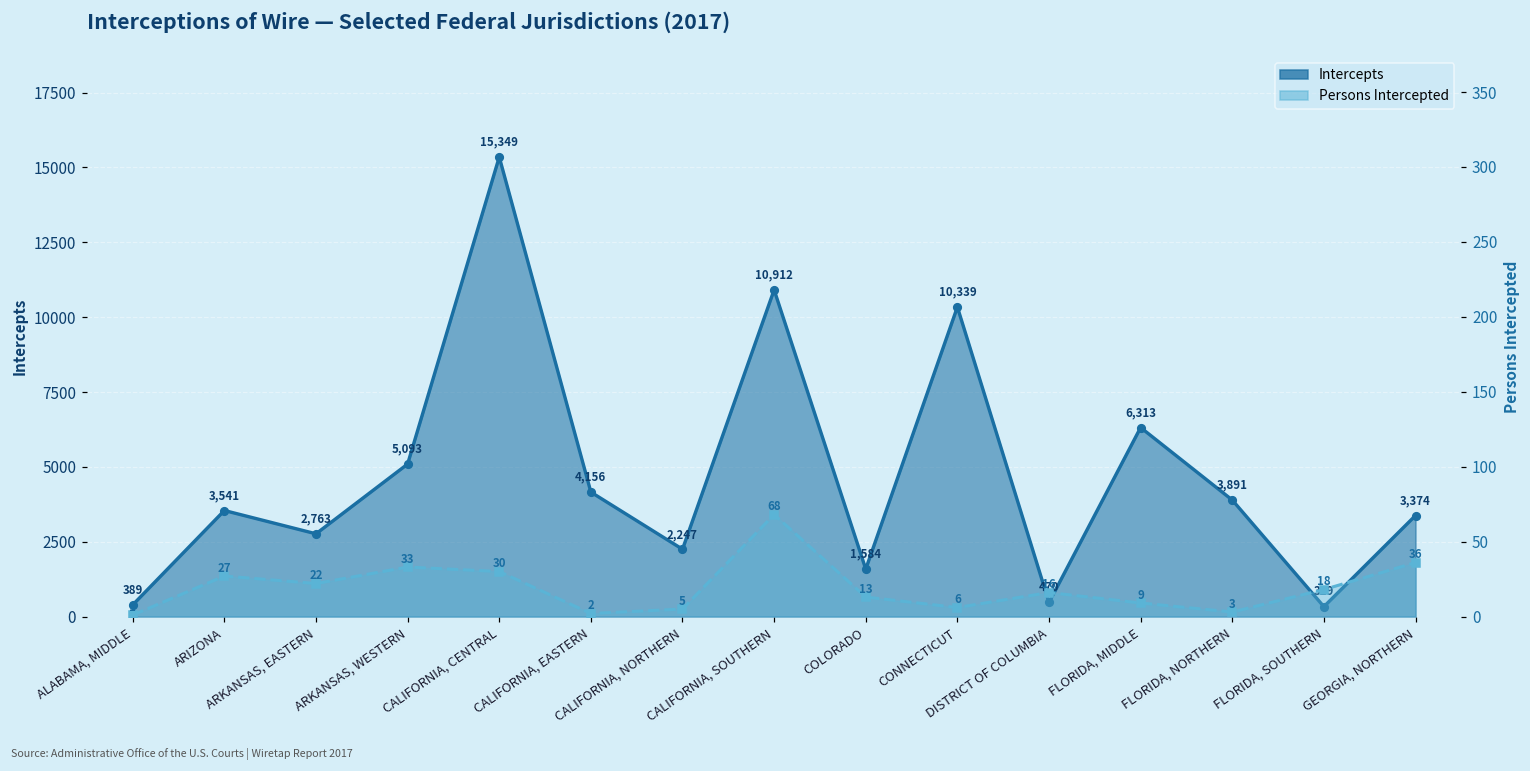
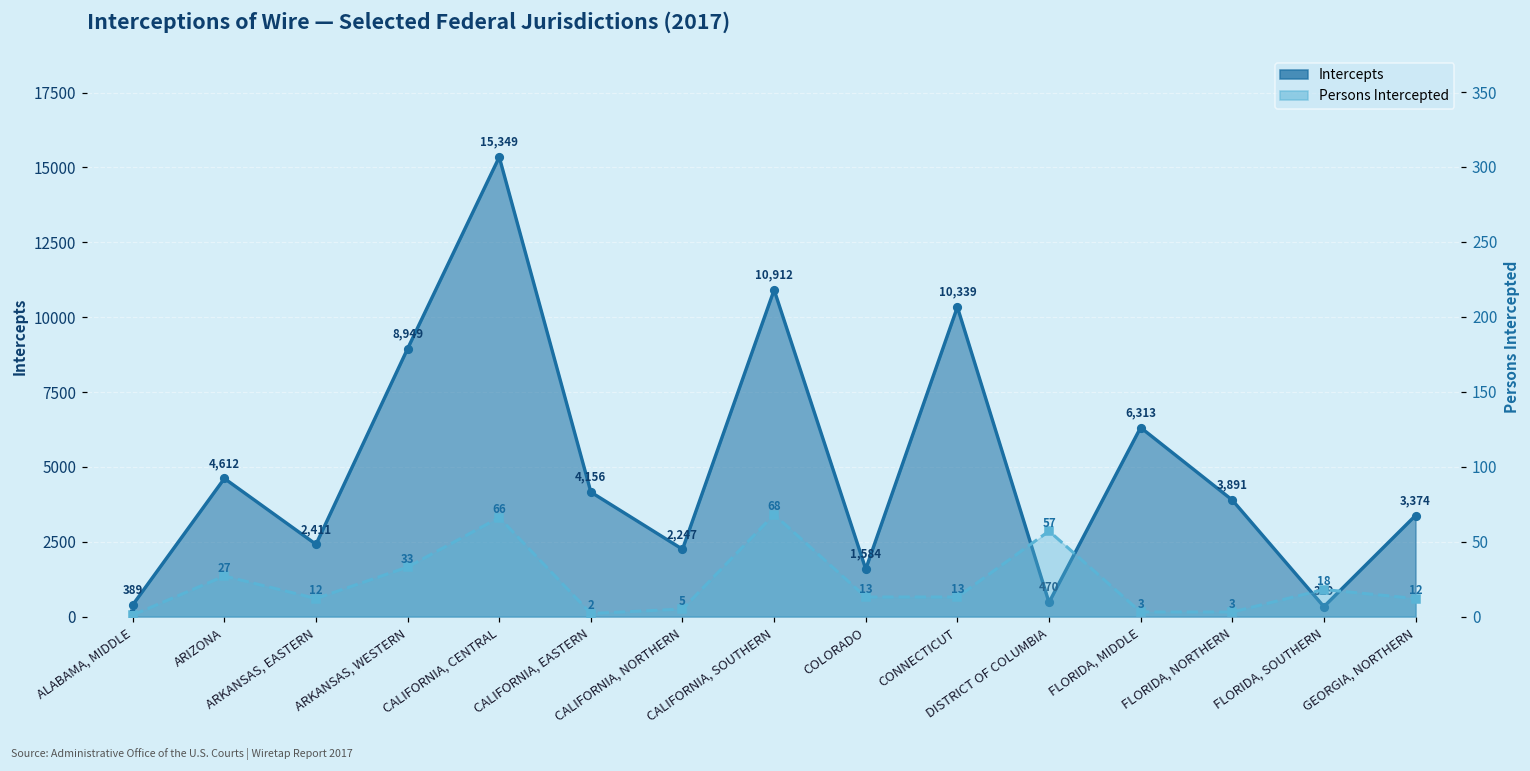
Intercepts, ARIZONA: 3,541 -> 4,612
Intercepts, ARKANSAS, EASTERN: 2,763 -> 2,411
Intercepts, ARKANSAS, WESTERN: 5,093 -> 8,949
Persons Intercepted, ARKANSAS, EASTERN: 22 -> 12
Persons Intercepted, CALIFORNIA, CENTRAL: 30 -> 66
Persons Intercepted, CONNECTICUT: 6 -> 13
Persons Intercepted, DISTRICT OF COLUMBIA: 16 -> 57
Persons Intercepted, FLORIDA, MIDDLE: 9 -> 3
Persons Intercepted, GEORGIA, NORTHERN: 36 -> 12
